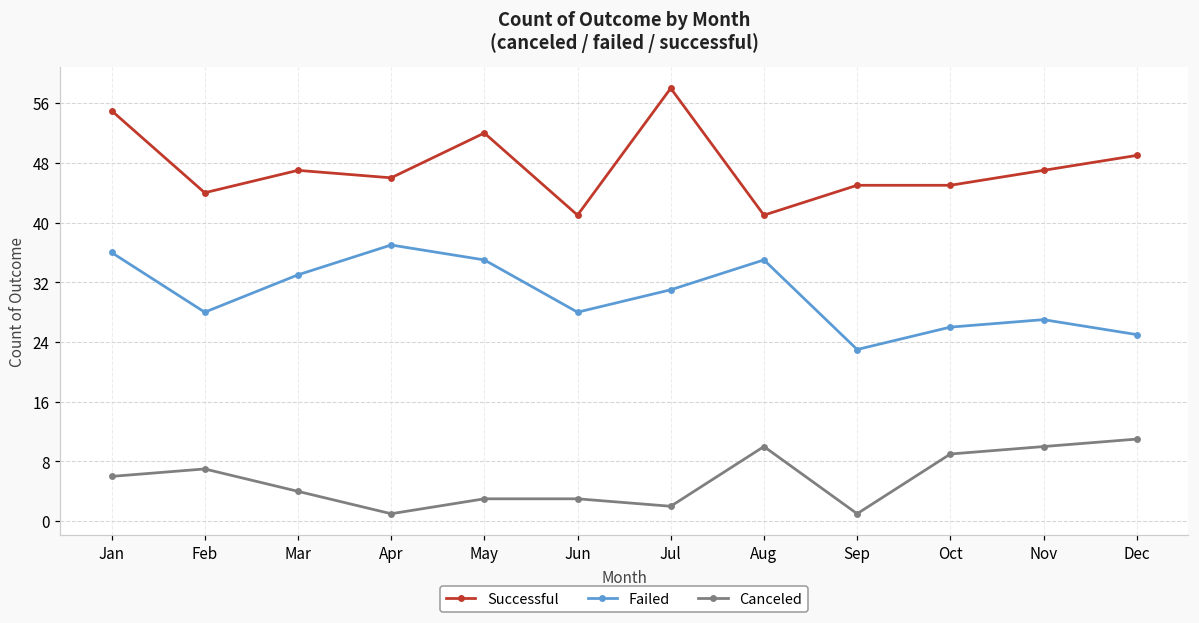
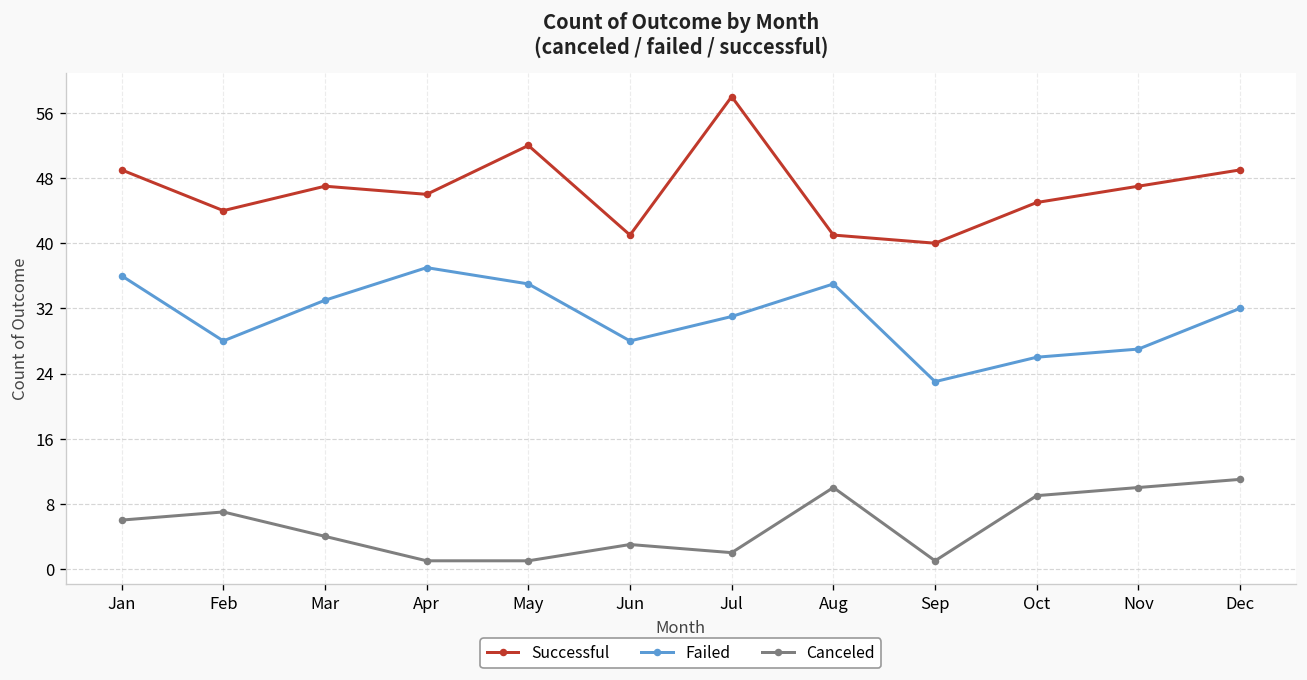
Successful, Jan: 55 -> 49
Canceled, May: 3 -> 1
Successful, Sep: 45 -> 40
Failed, Dec: 25 -> 32
